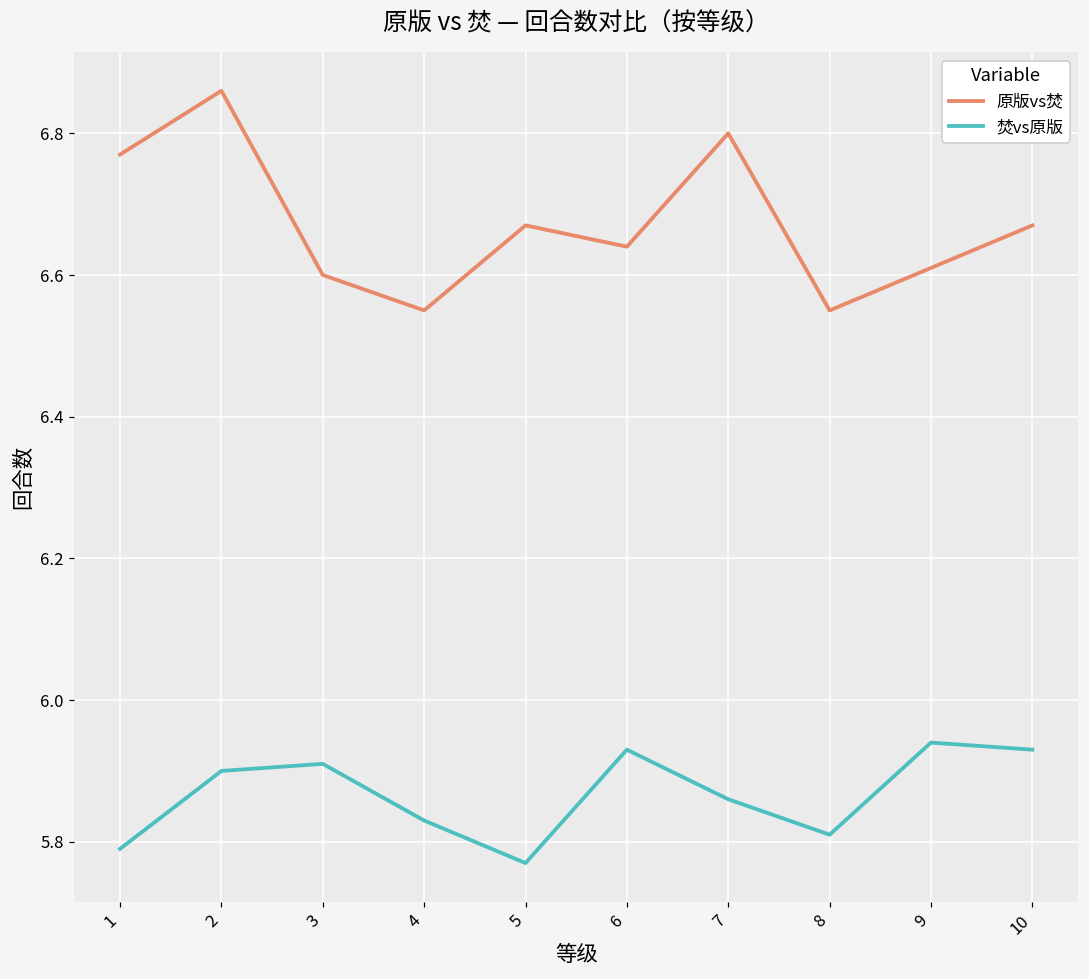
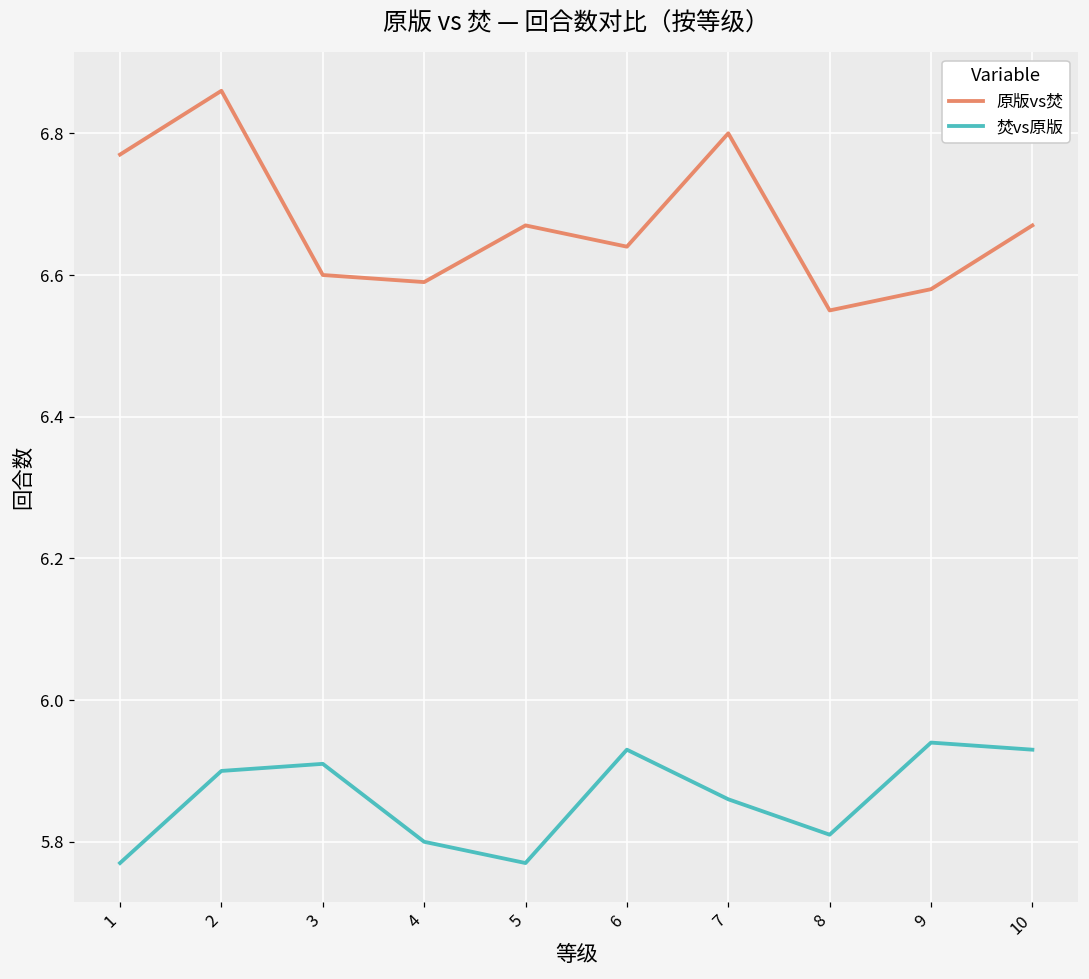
焚vs原版, 1: 5.79 -> 5.77
原版vs焚, 4: 6.55 -> 6.59
焚vs原版, 4: 5.83 -> 5.80
原版vs焚, 9: 6.61 -> 6.58
